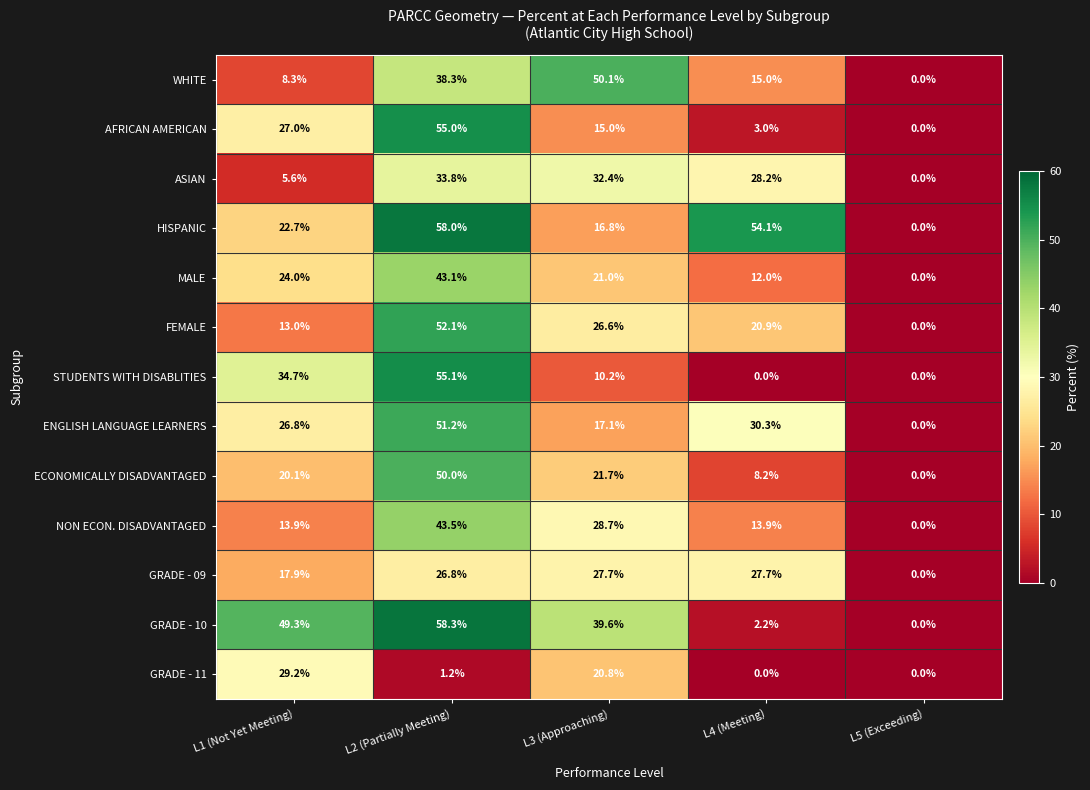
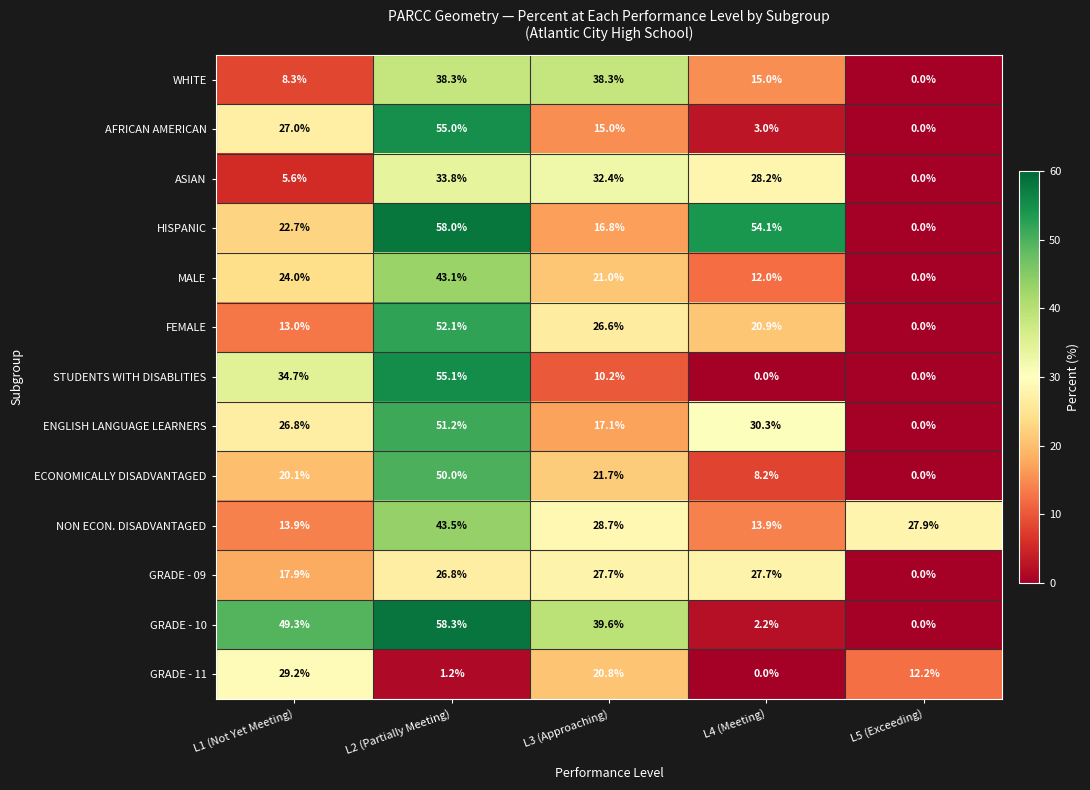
WHITE, L3 (Approaching): 50.1% -> 38.3%
NON ECON. DISADVANTAGED, L5 (Exceeding): 0.0% -> 27.9%
GRADE - 11, L5 (Exceeding): 0.0% -> 12.2%
